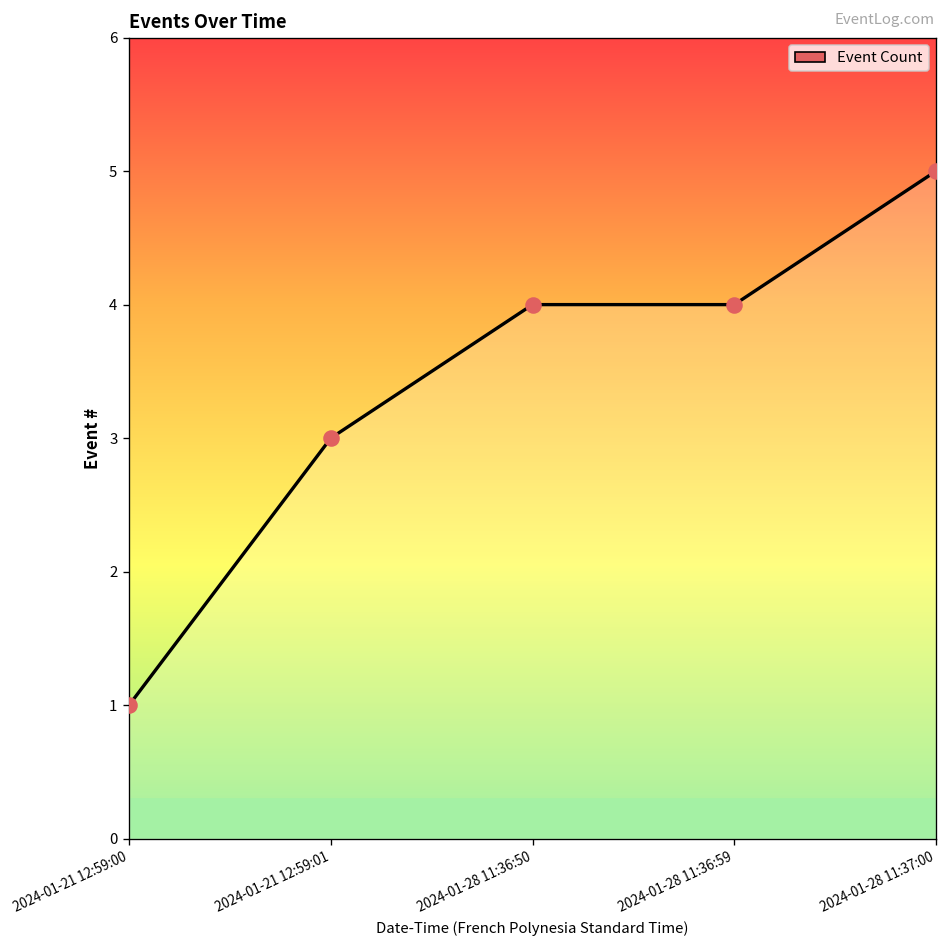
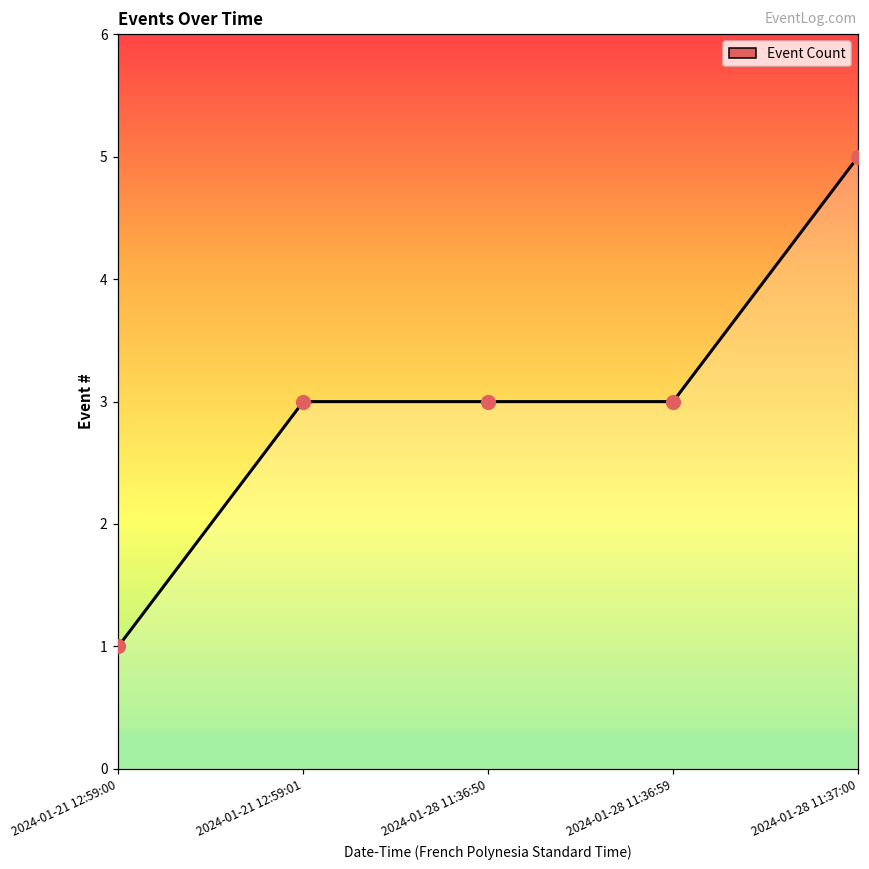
2024-01-28 11:36:50: 4 -> 3
2024-01-28 11:36:59: 4 -> 3
